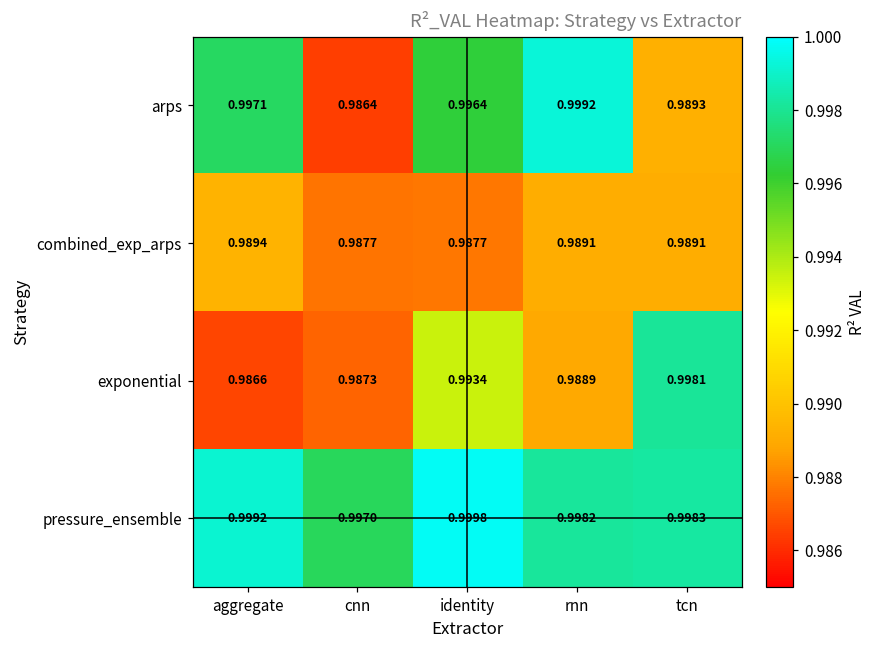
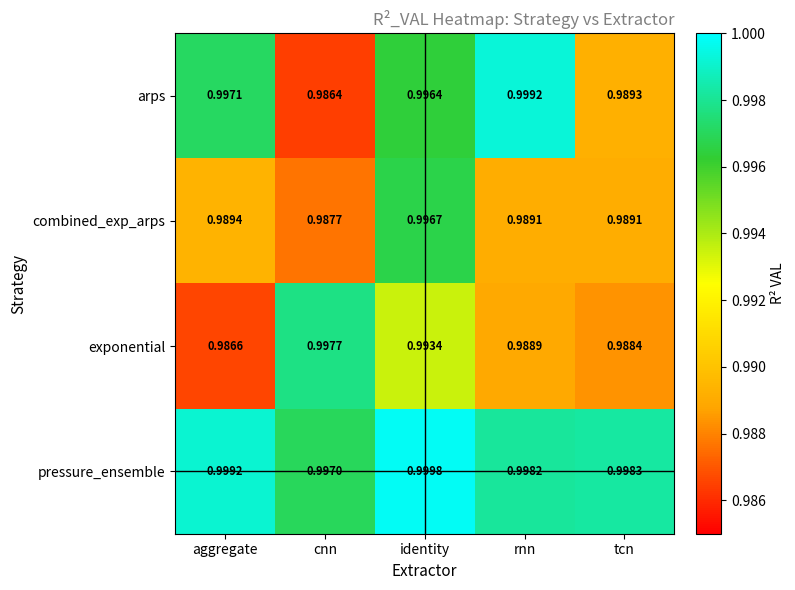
combined_exp_arps, identity: 0.9877 -> 0.9967
exponential, cnn: 0.9873 -> 0.9977
exponential, tcn: 0.9981 -> 0.9884
